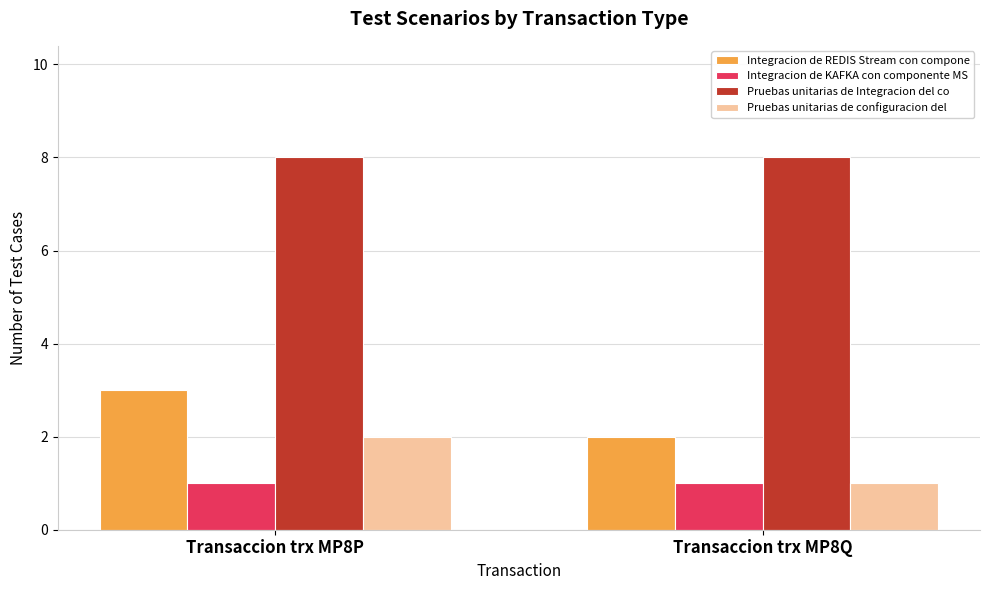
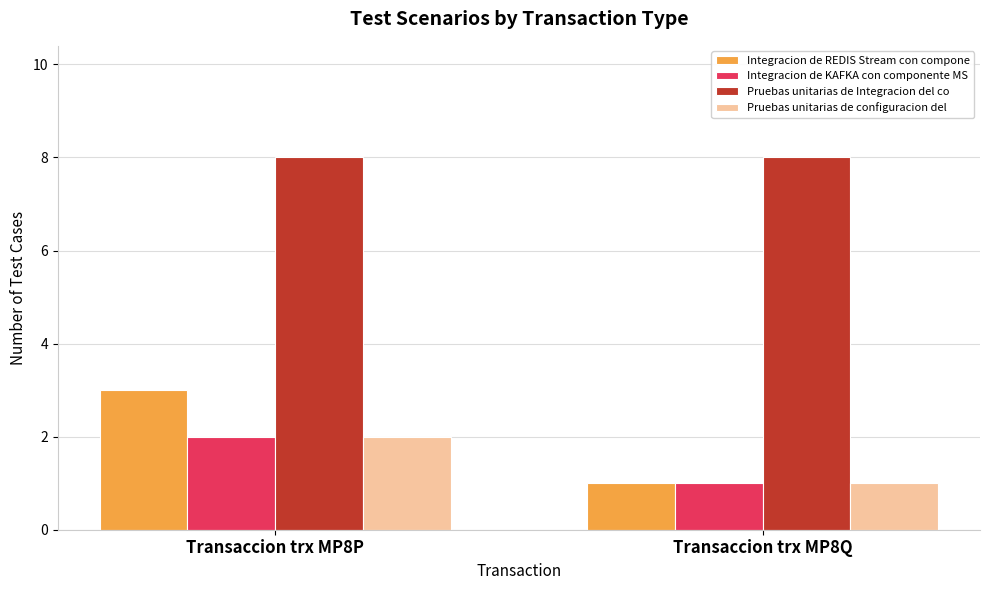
Integracion de KAFKA con componente MS, Transaccion trx MP8P: 1 -> 2
Integracion de REDIS Stream con compone, Transaccion trx MP8Q: 2 -> 1
